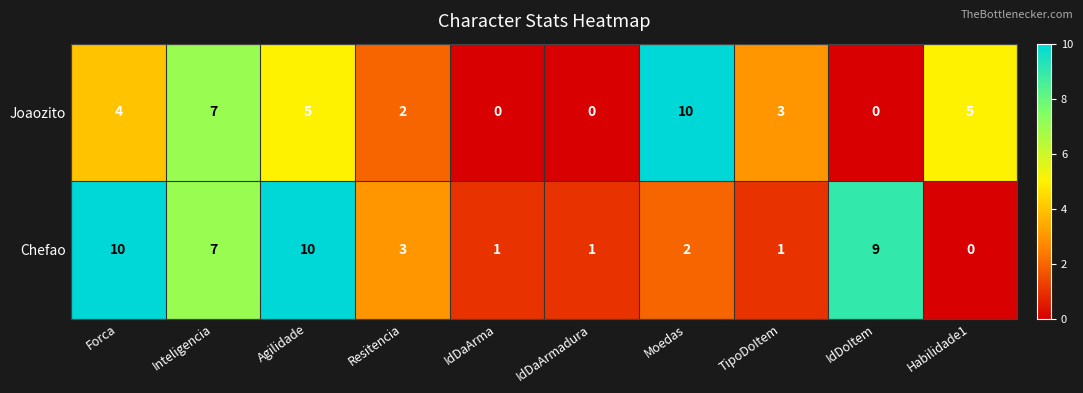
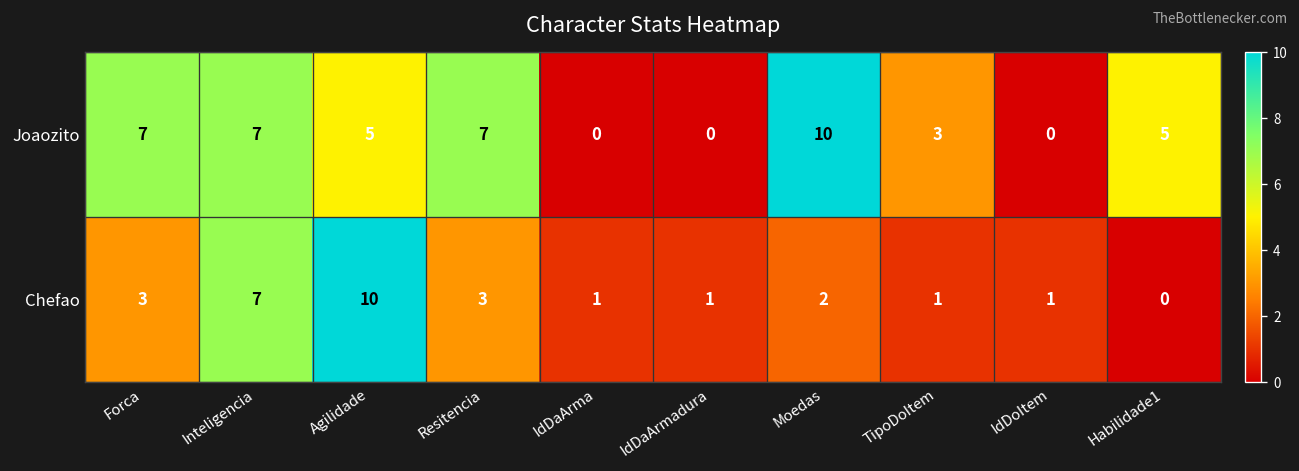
Joaozito, Forca: 4 -> 7
Joaozito, Resitencia: 2 -> 7
Chefao, Forca: 10 -> 3
Chefao, IdDoItem: 9 -> 1
